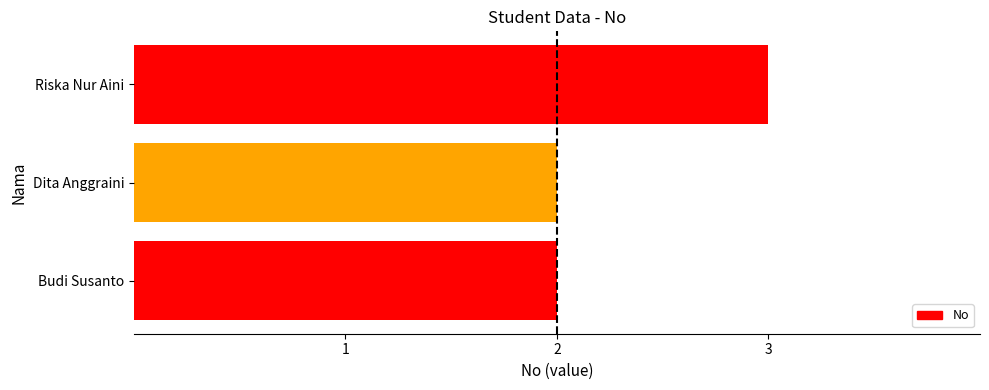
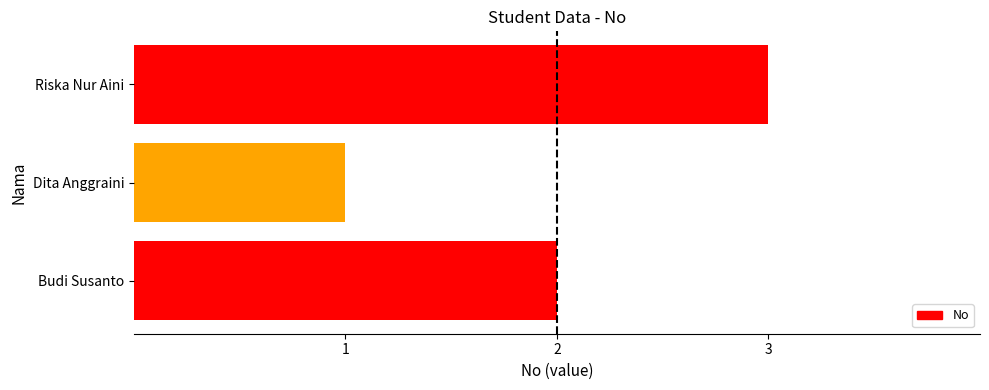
Dita Anggraini: 2 -> 1
